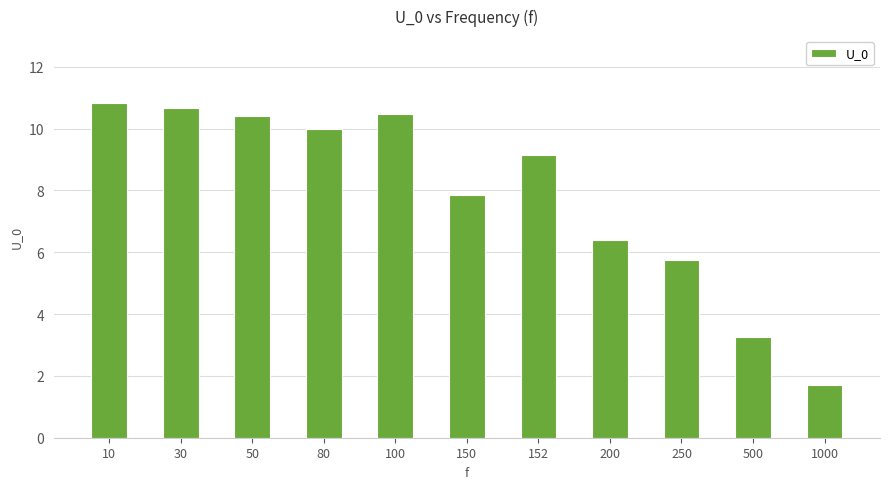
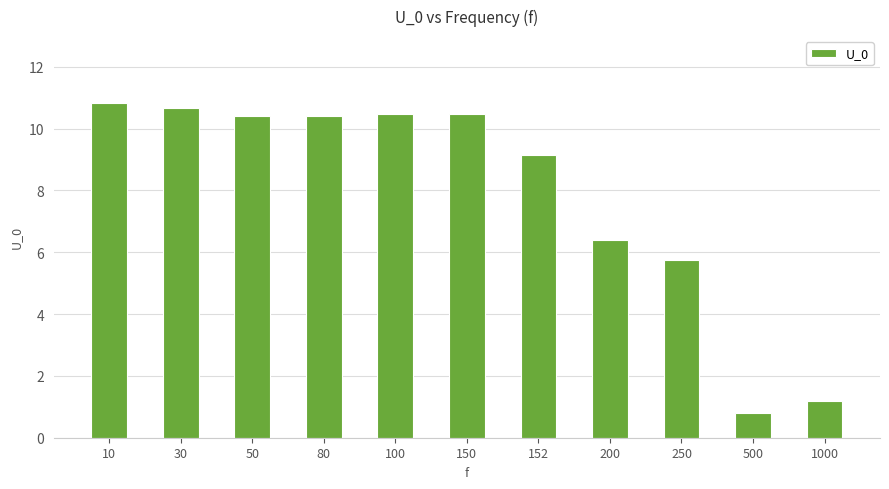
80: 10.0 -> 10.4
150: 7.9 -> 10.5
500: 3.3 -> 0.8
1000: 1.7 -> 1.2
